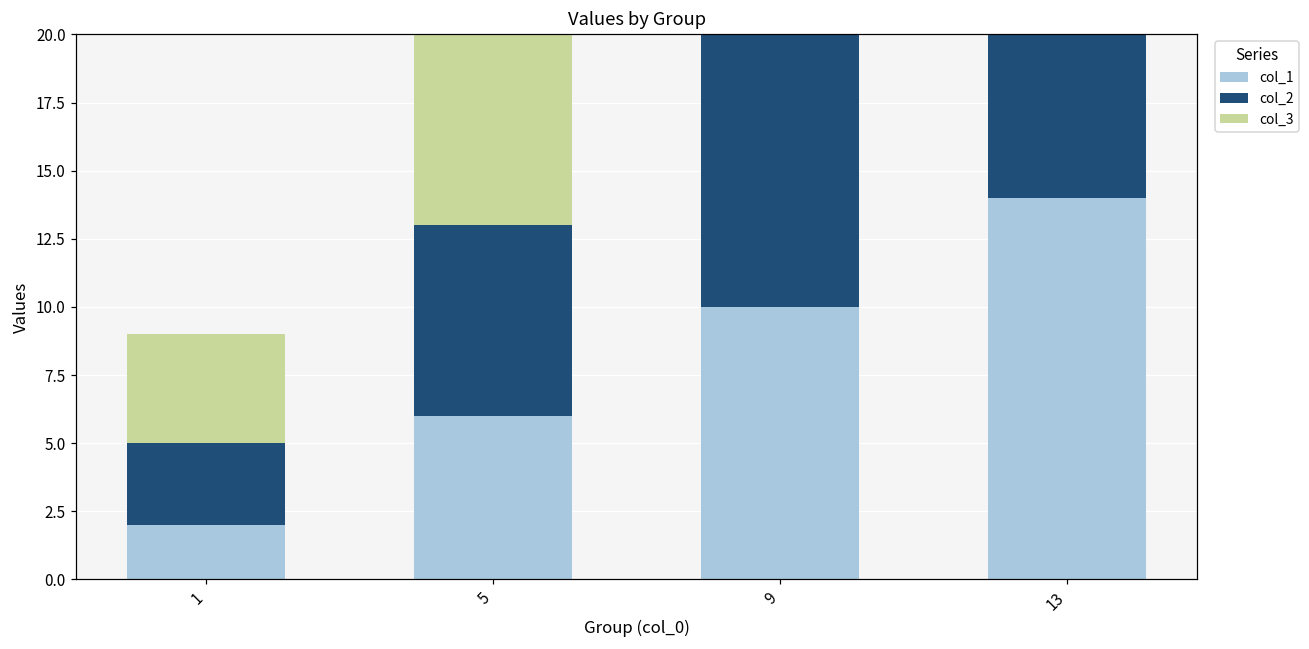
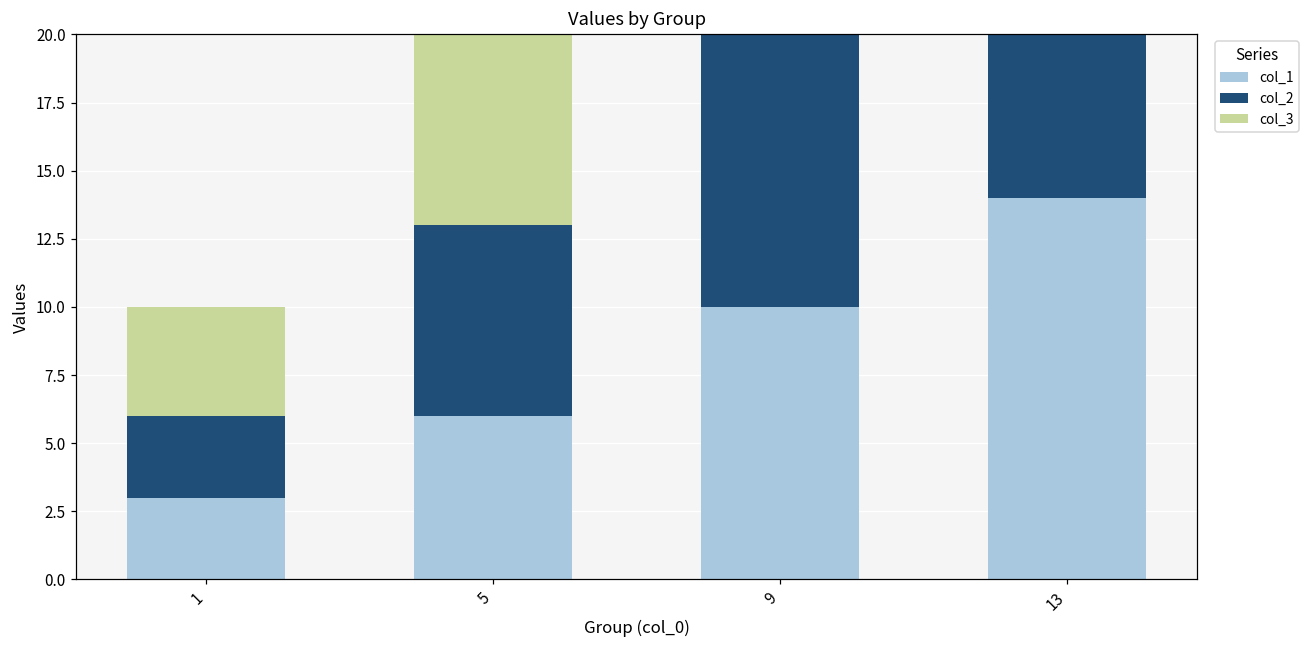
col_1, 1: 2 -> 3
